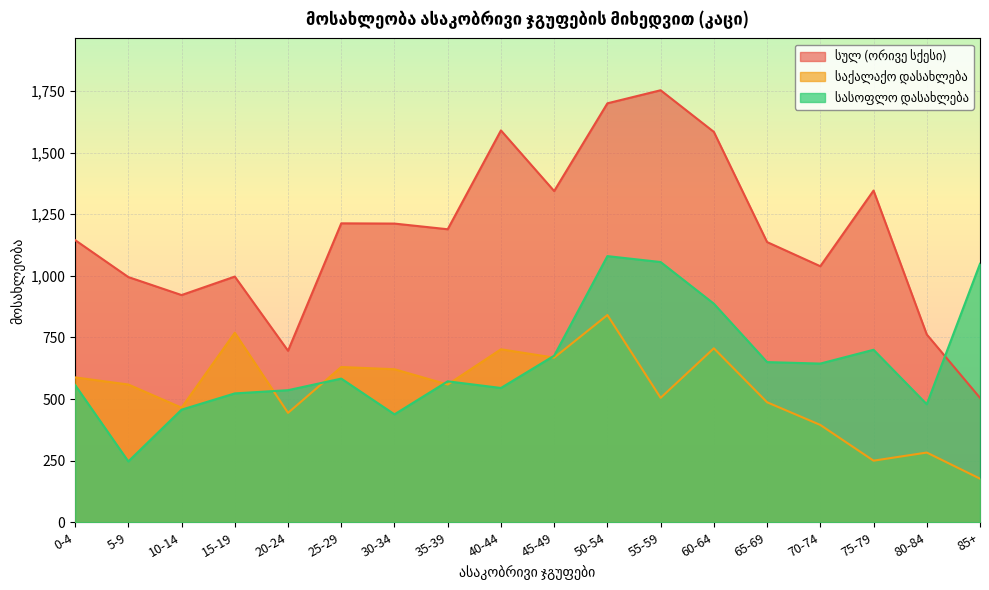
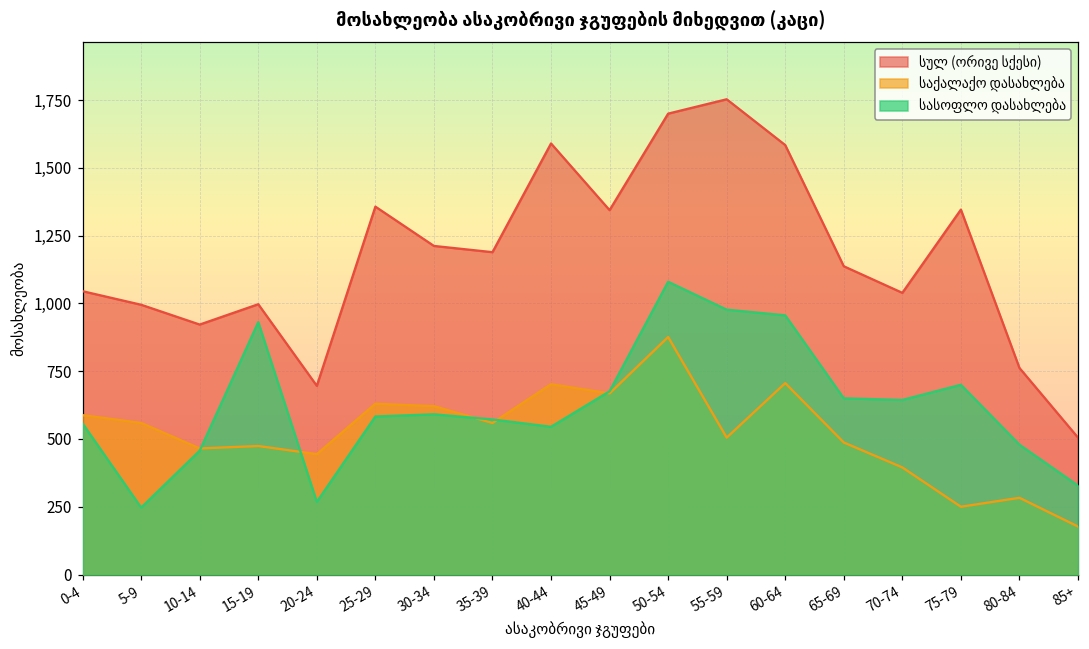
სულ (ორივე სქესი), 0-4: 1,150 -> 1,050
საქალაქო დასახლება, 15-19: 770 -> 470
სასოფლო დასახლება, 15-19: 520 -> 930
სასოფლო დასახლება, 20-24: 540 -> 270
სულ (ორივე სქესი), 25-29: 1,210 -> 1,360
სასოფლო დასახლება, 30-34: 440 -> 590
საქალაქო დასახლება, 50-54: 840 -> 880
სასოფლო დასახლება, 55-59: 1,060 -> 980
სასოფლო დასახლება, 60-64: 890 -> 960
სასოფლო დასახლება, 85+: 1,050 -> 330
